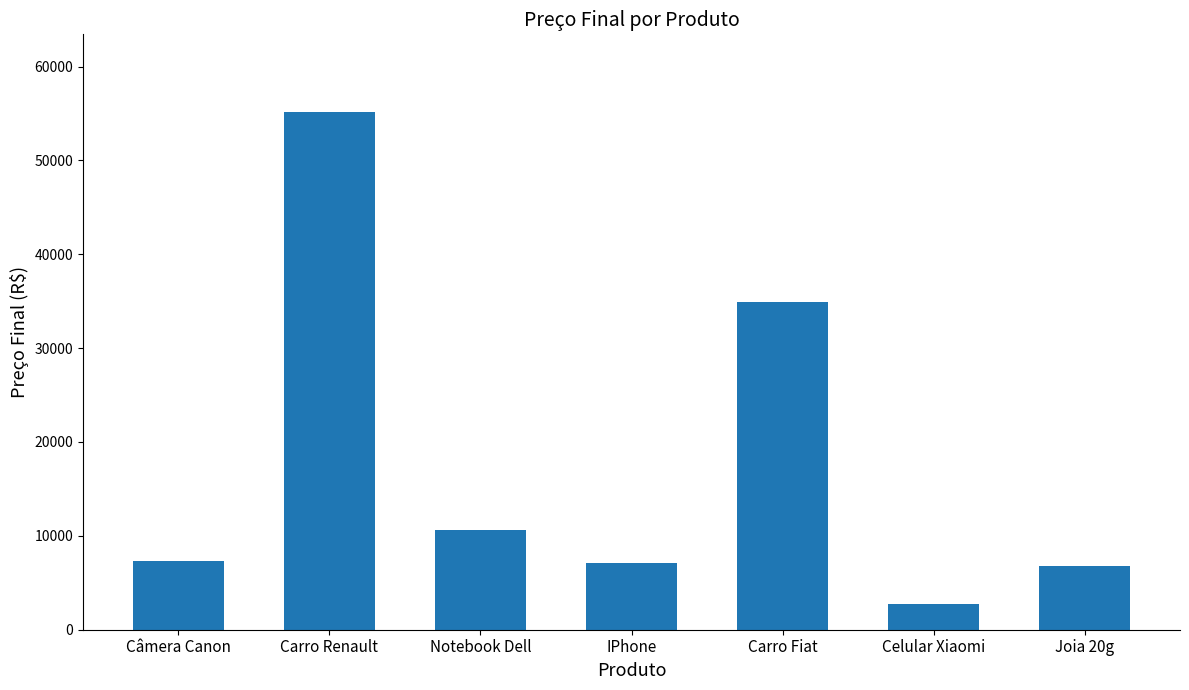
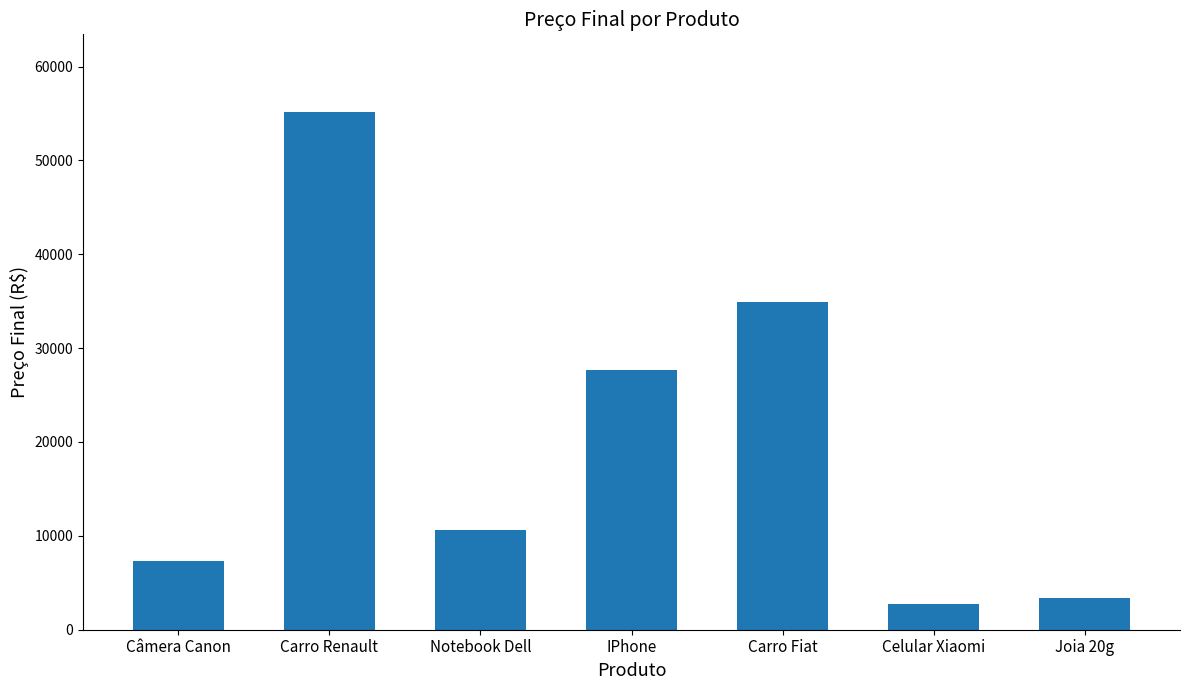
IPhone: 7000 -> 28000
Joia 20g: 7000 -> 3000
